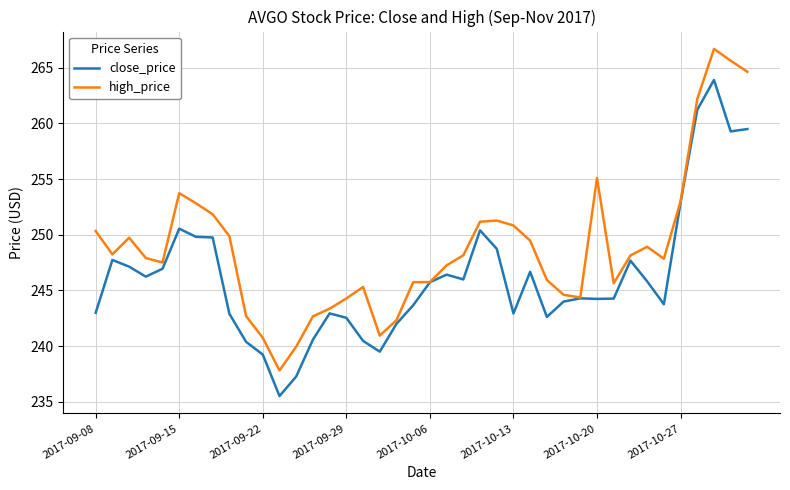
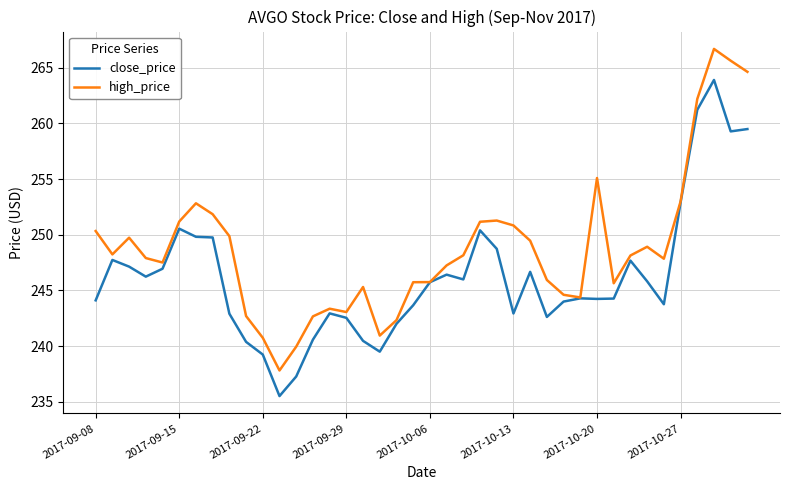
close_price, 2017-09-08: 243.0 -> 244.1
high_price, 2017-09-15: 253.7 -> 251.2
high_price, 2017-09-29: 244.3 -> 243.1
